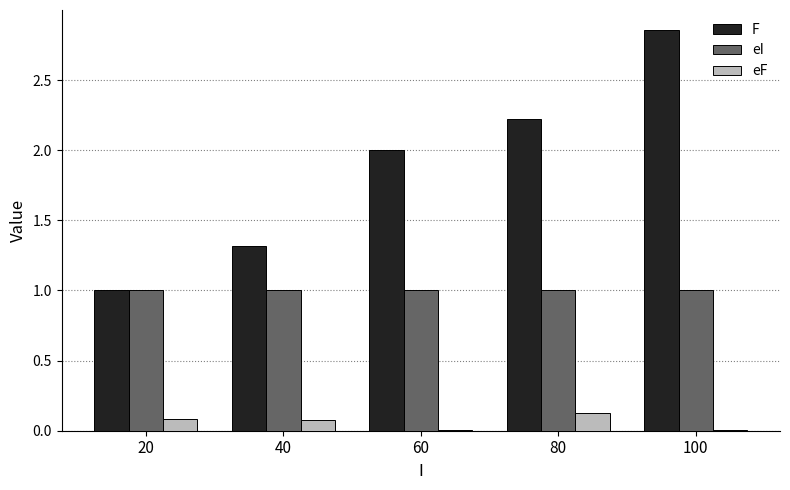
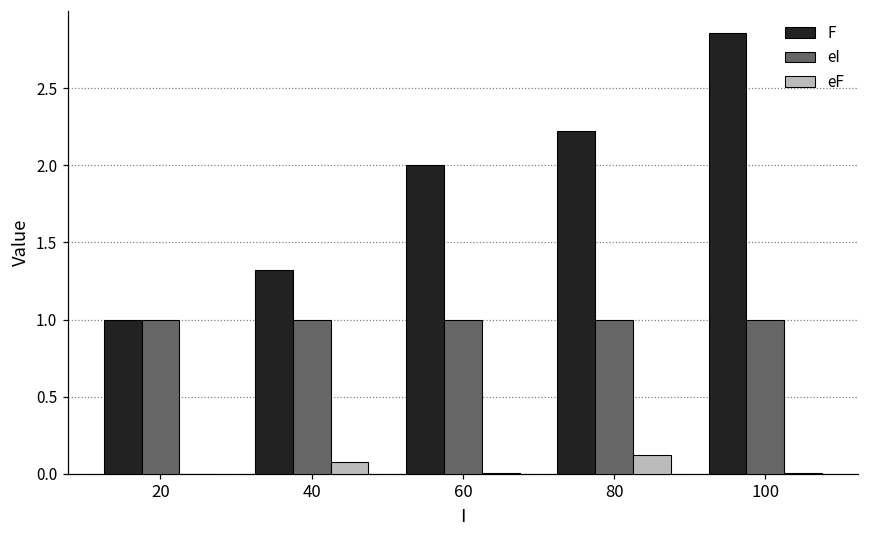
eF, 20: 0.08 -> 0.00
